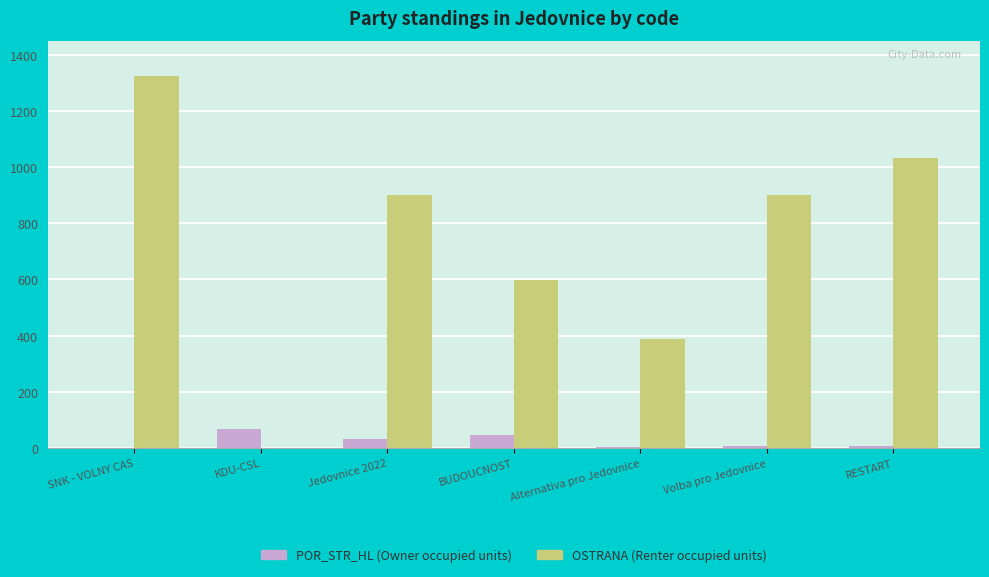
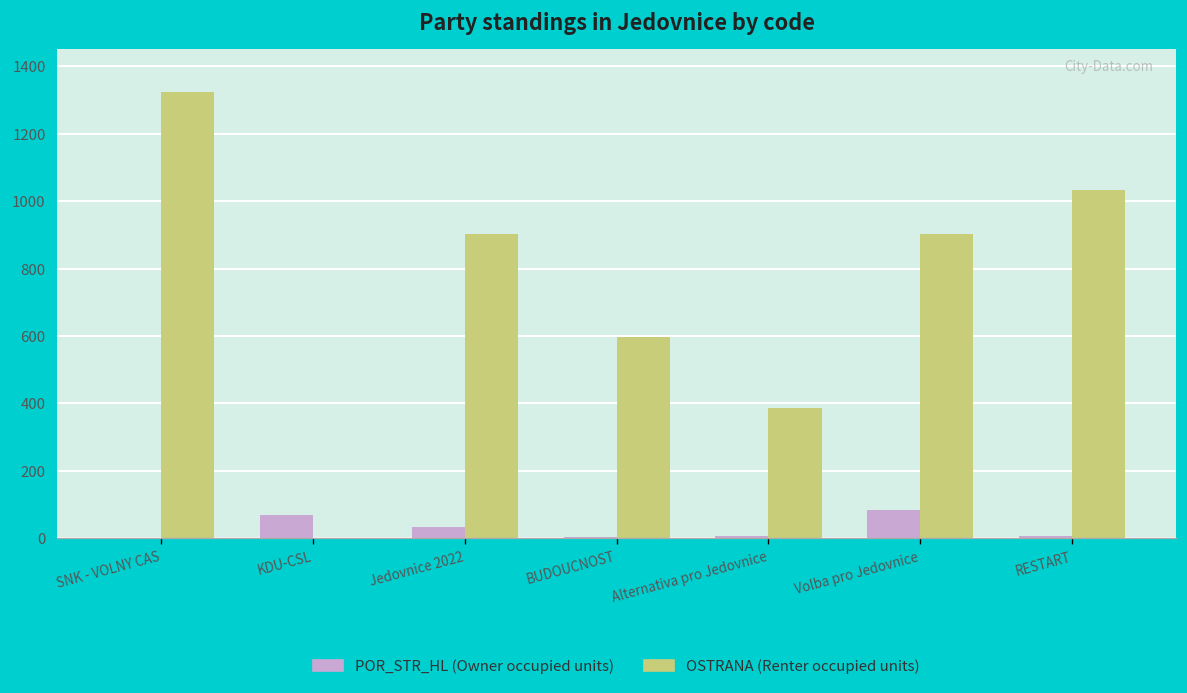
POR_STR_HL (Owner occupied units), BUDOUCNOST: 50 -> 0
POR_STR_HL (Owner occupied units), Volba pro Jedovnice: 10 -> 80
